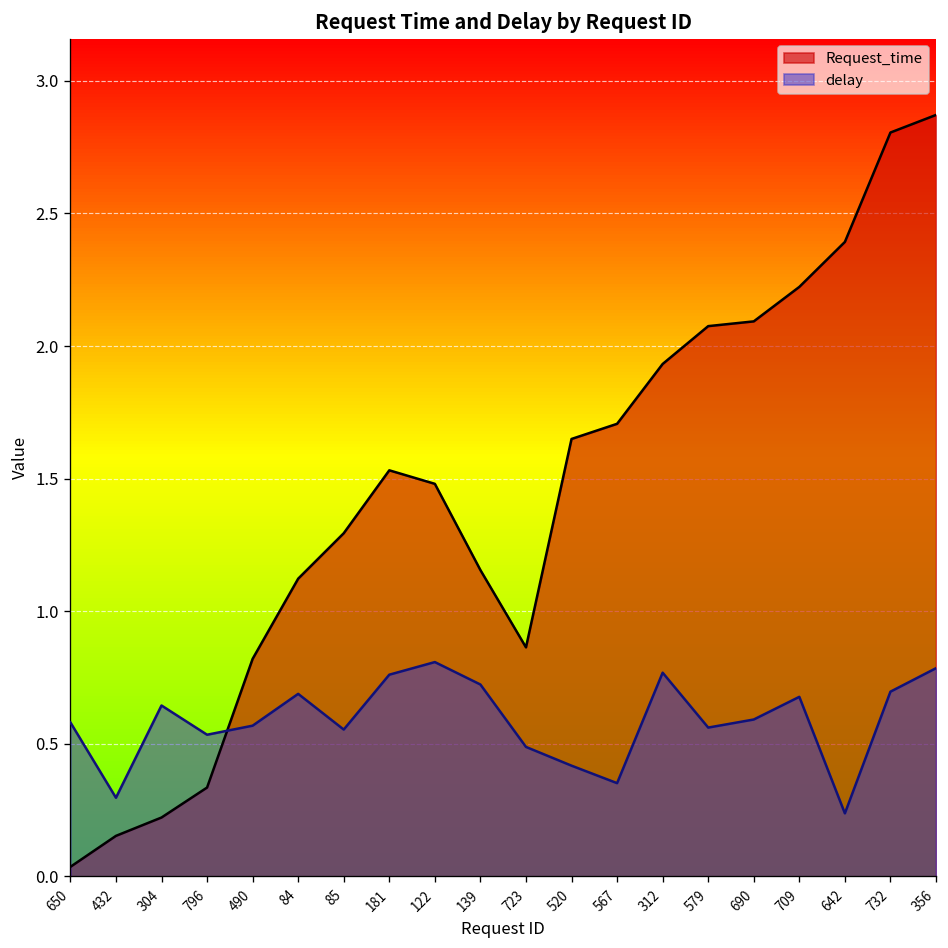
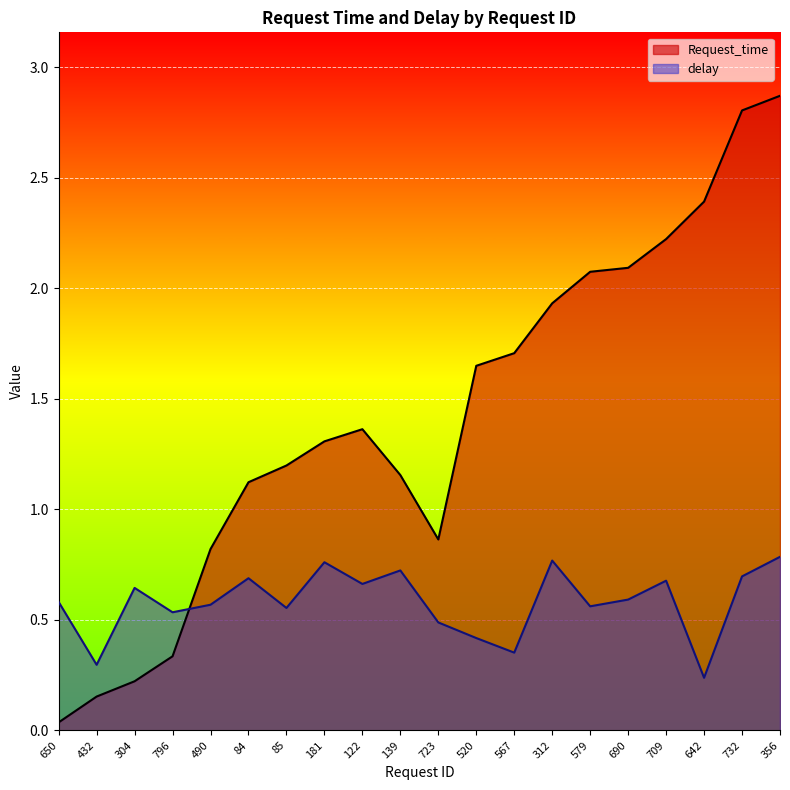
Request_time, 85: 1.29 -> 1.20
Request_time, 181: 1.53 -> 1.31
Request_time, 122: 1.48 -> 1.36
delay, 122: 0.81 -> 0.66
